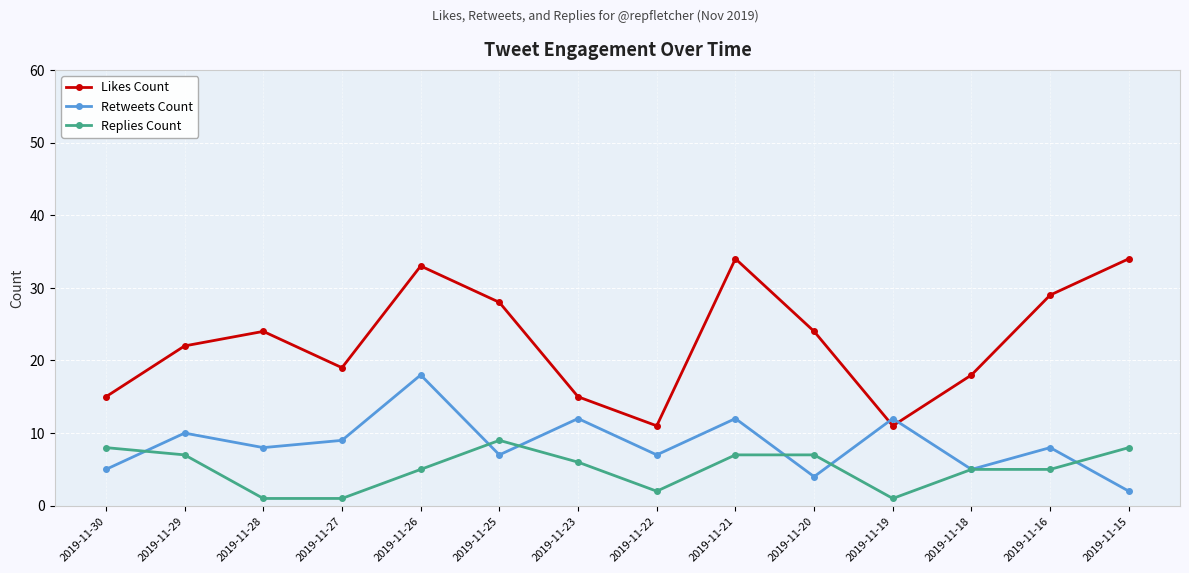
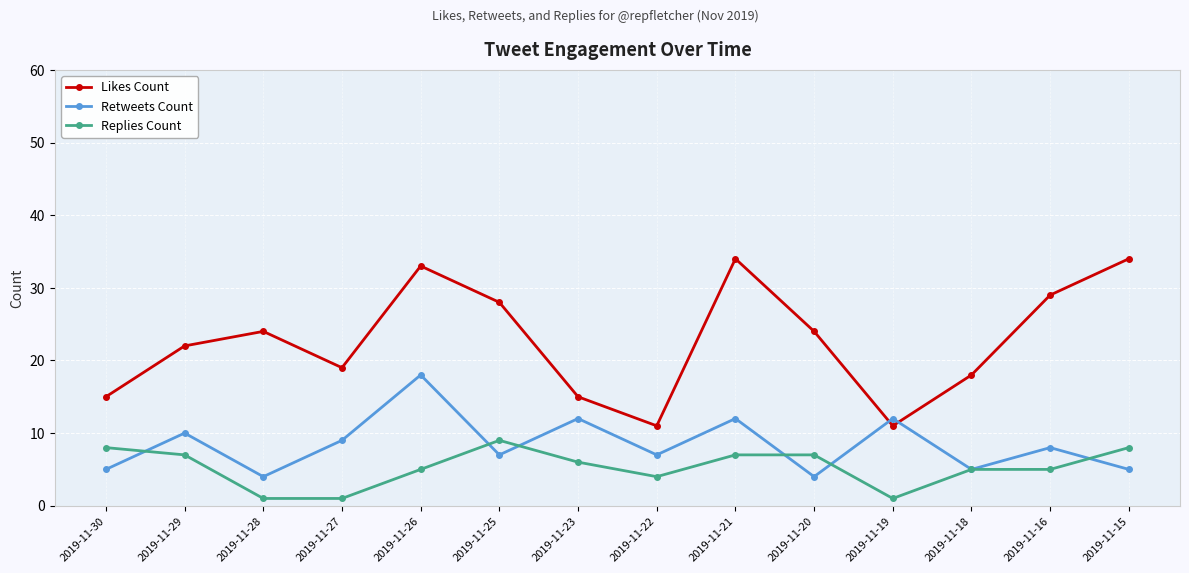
Retweets Count, 2019-11-28: 8 -> 4
Replies Count, 2019-11-22: 2 -> 4
Retweets Count, 2019-11-15: 2 -> 5
